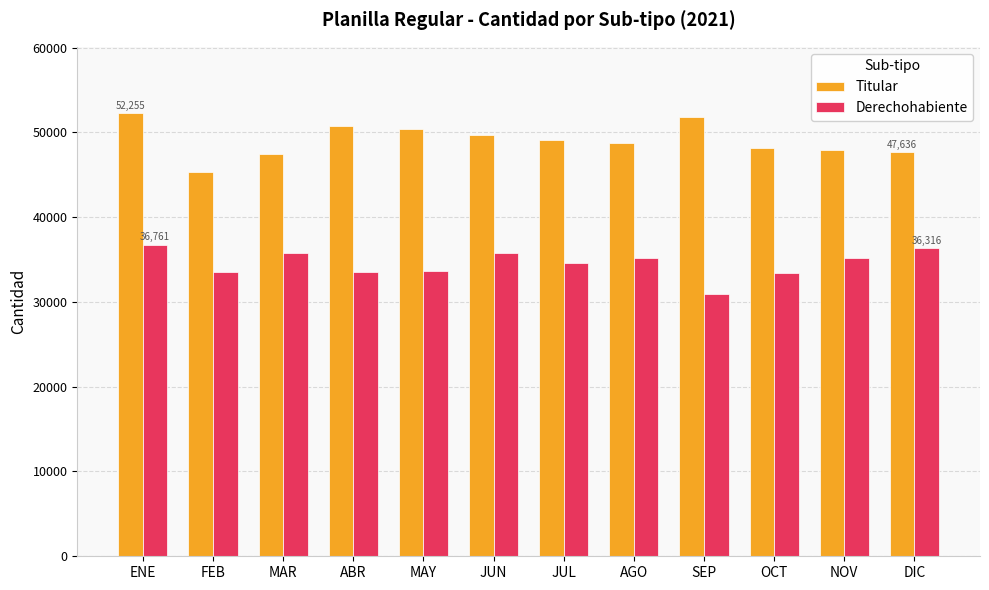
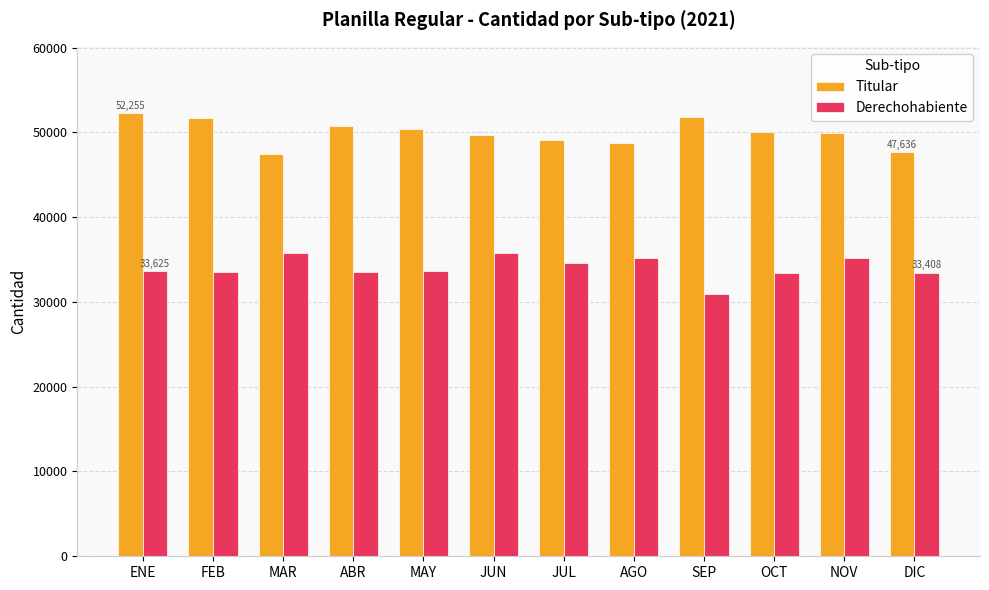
Derechohabiente, ENE: 36,761 -> 33,625
Titular, FEB: 45000 -> 52000
Titular, OCT: 48000 -> 50000
Titular, NOV: 48000 -> 50000
Derechohabiente, DIC: 36,316 -> 33,408
